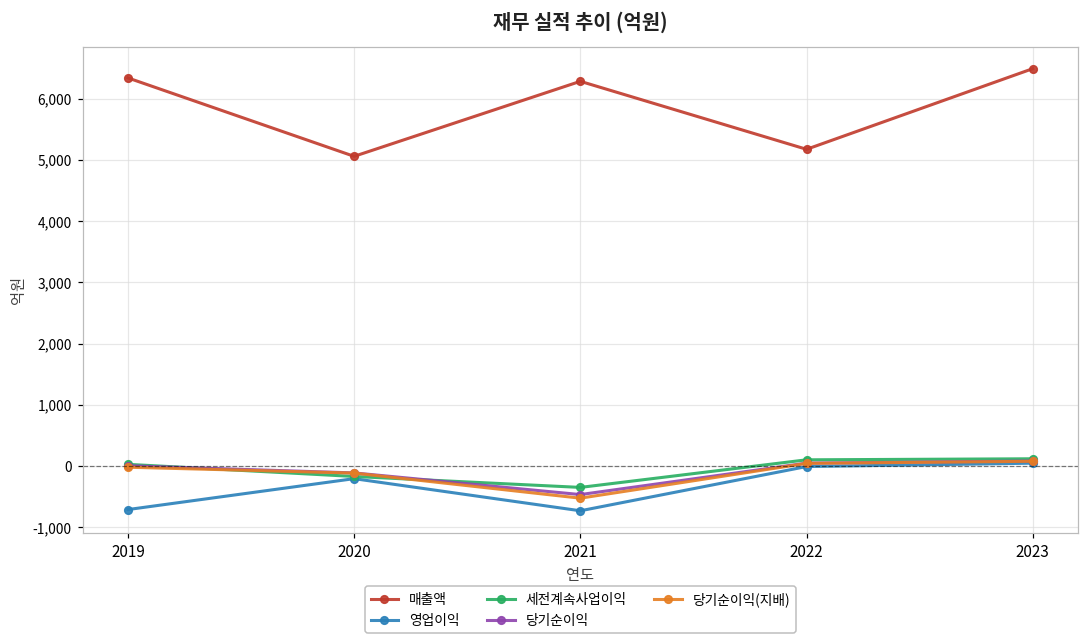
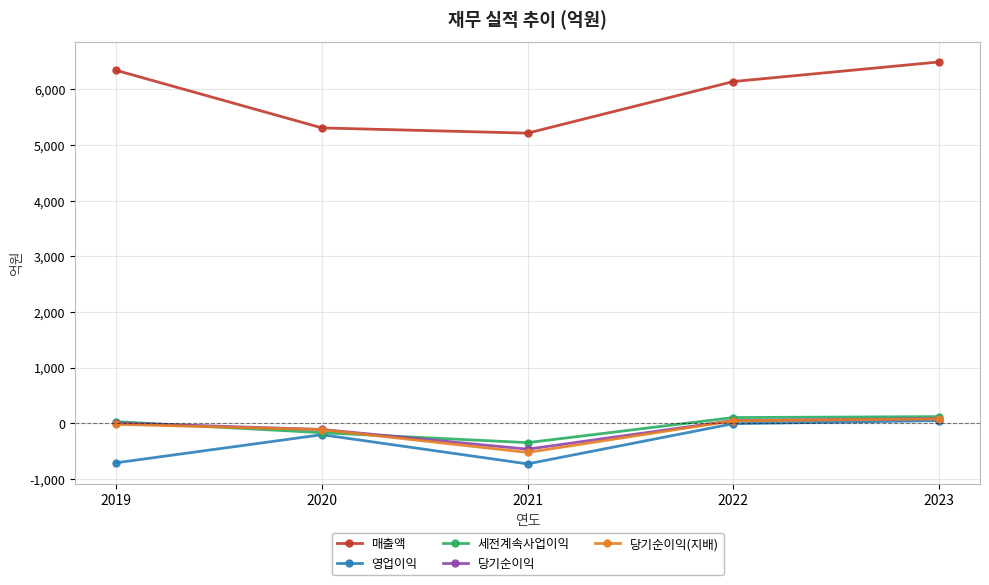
매출액, 2020: 5,100 -> 5,300
매출액, 2021: 6,300 -> 5,200
매출액, 2022: 5,200 -> 6,100
